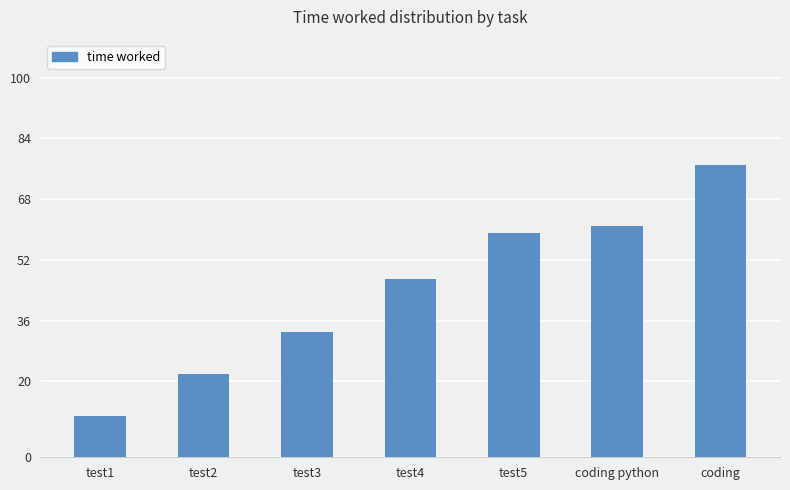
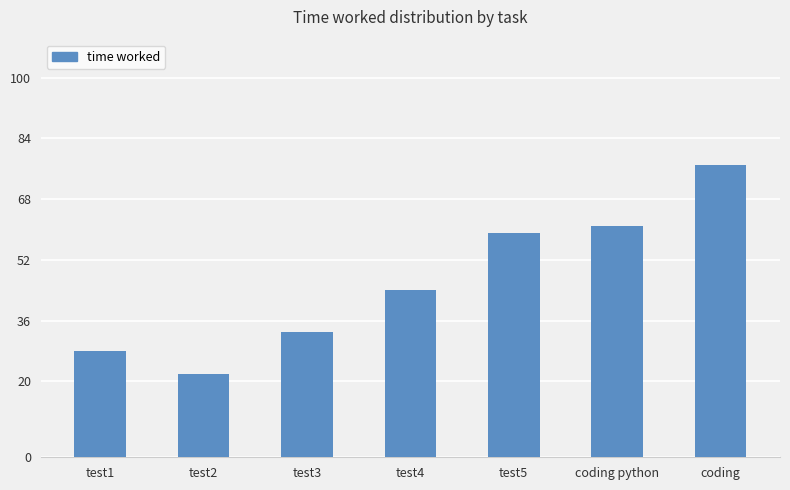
test1: 11 -> 28
test4: 47 -> 44
